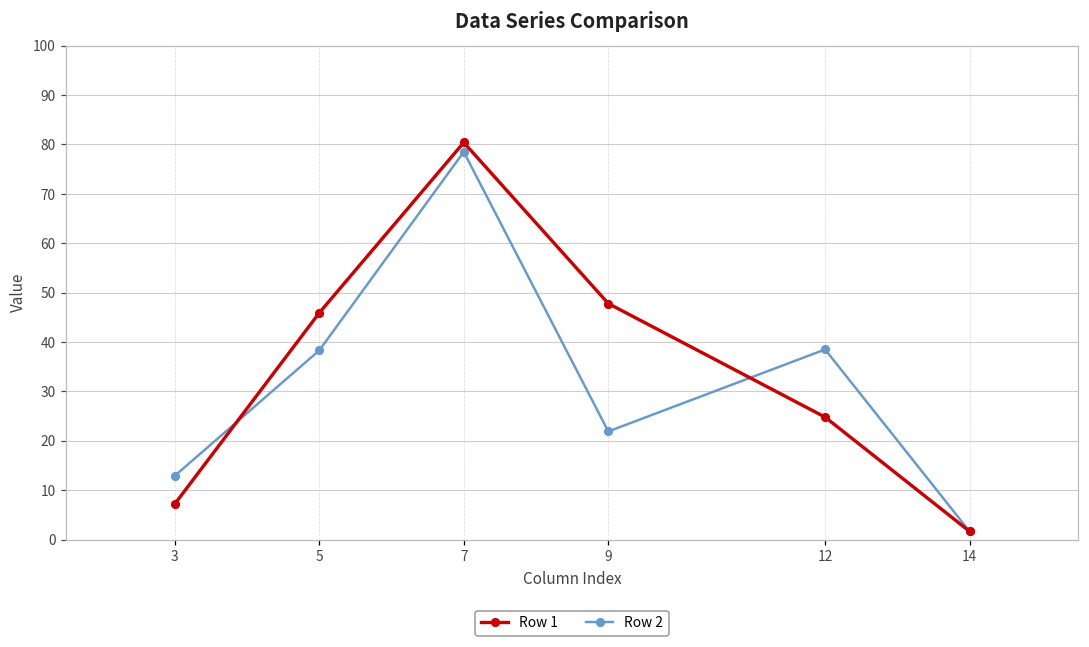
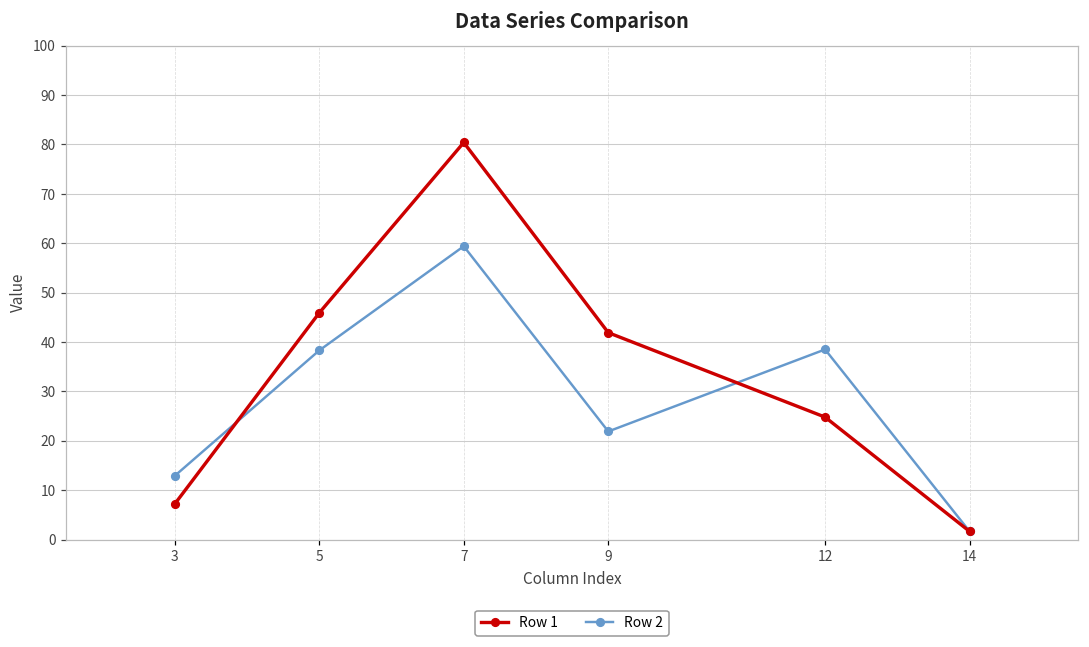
Row 2, 7: 79 -> 59
Row 1, 9: 48 -> 42
